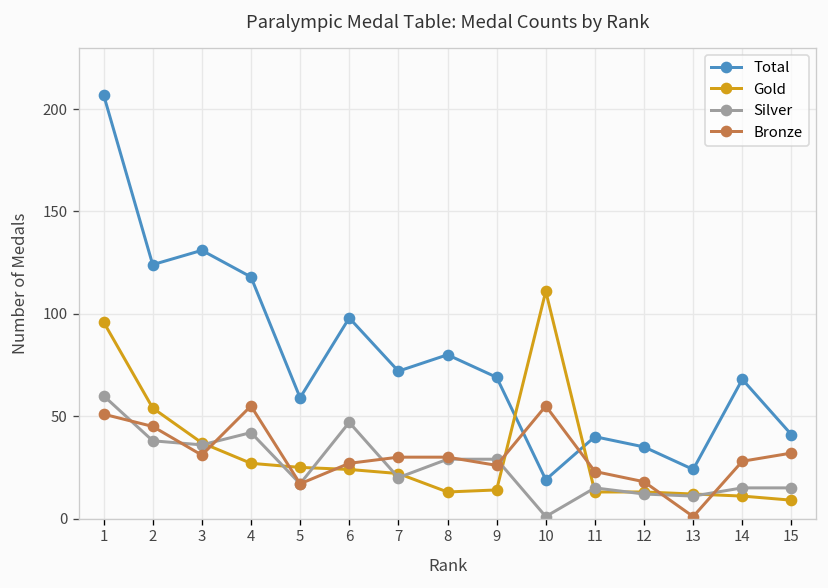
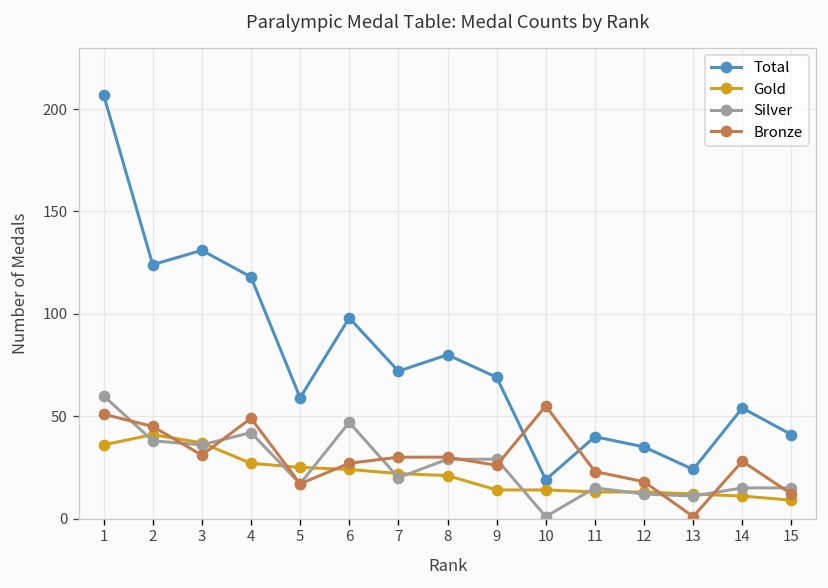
Gold, 1: 96 -> 36
Gold, 2: 54 -> 41
Bronze, 4: 55 -> 49
Gold, 8: 13 -> 21
Gold, 10: 111 -> 14
Total, 14: 68 -> 54
Bronze, 15: 32 -> 12
